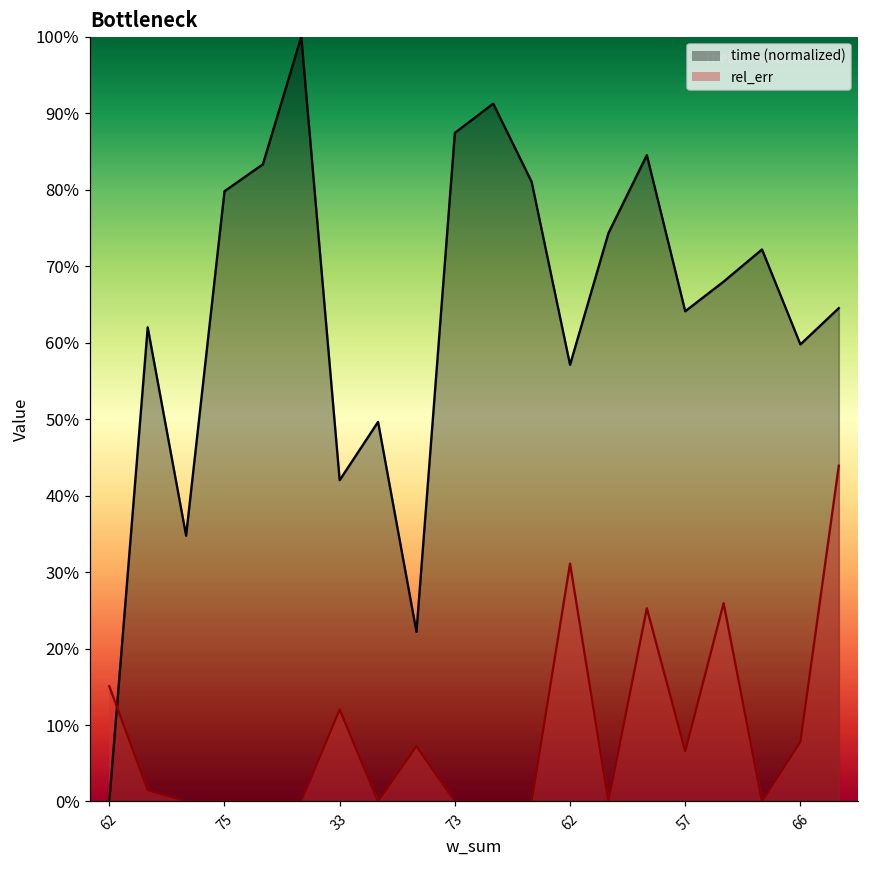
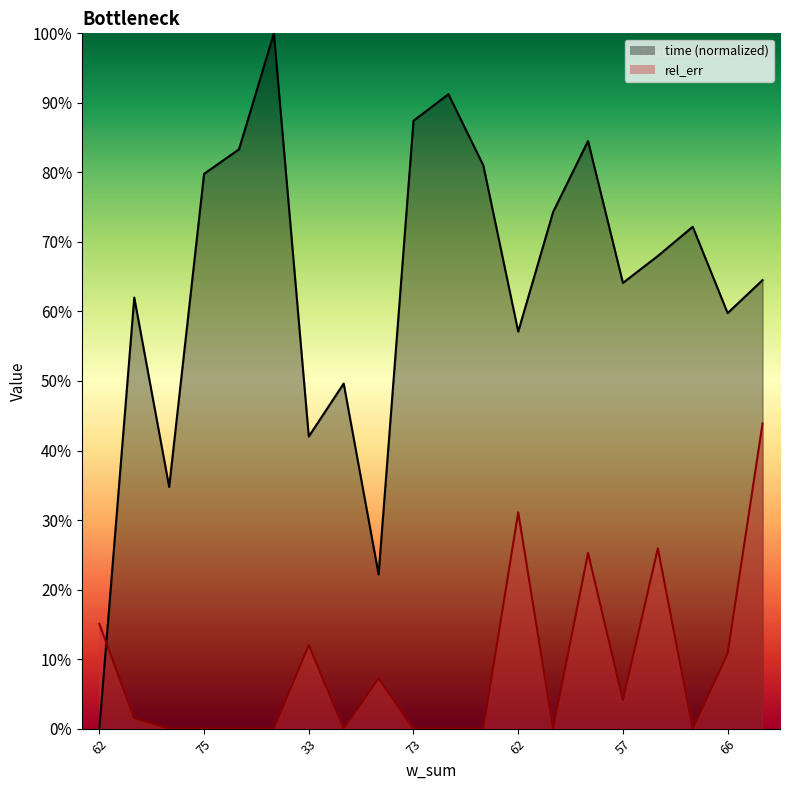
rel_err, 57: 7% -> 4%
rel_err, 66: 8% -> 11%
